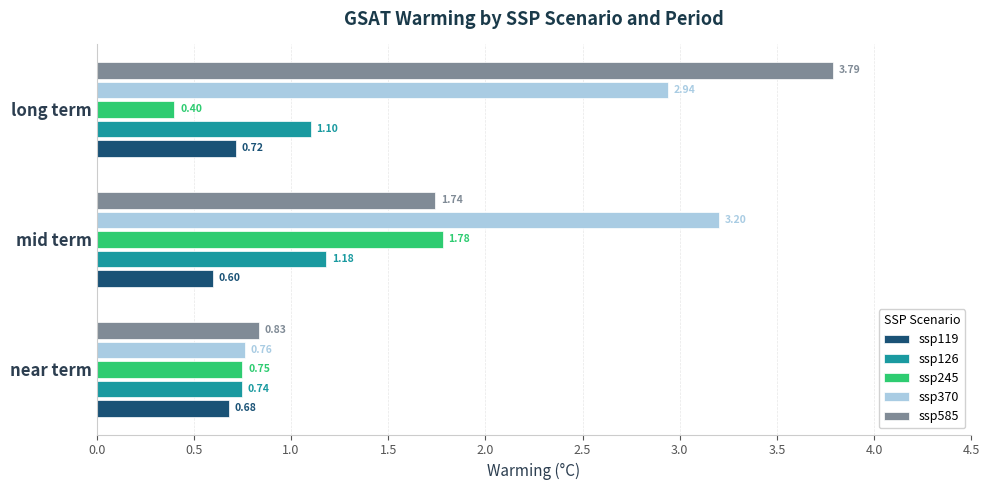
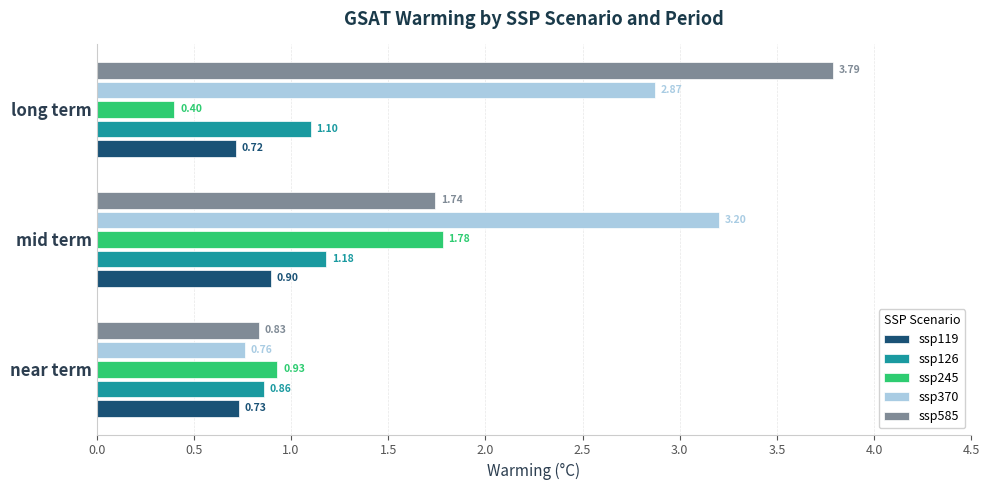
ssp370, long term: 2.94 -> 2.87
ssp119, mid term: 0.60 -> 0.90
ssp245, near term: 0.75 -> 0.93
ssp126, near term: 0.74 -> 0.86
ssp119, near term: 0.68 -> 0.73
